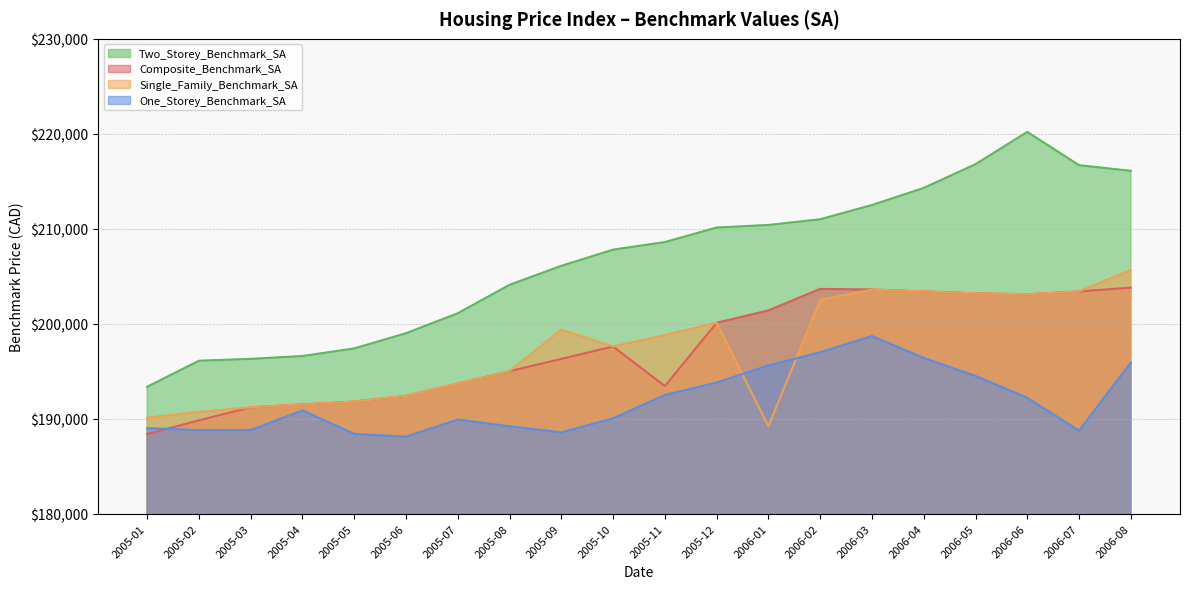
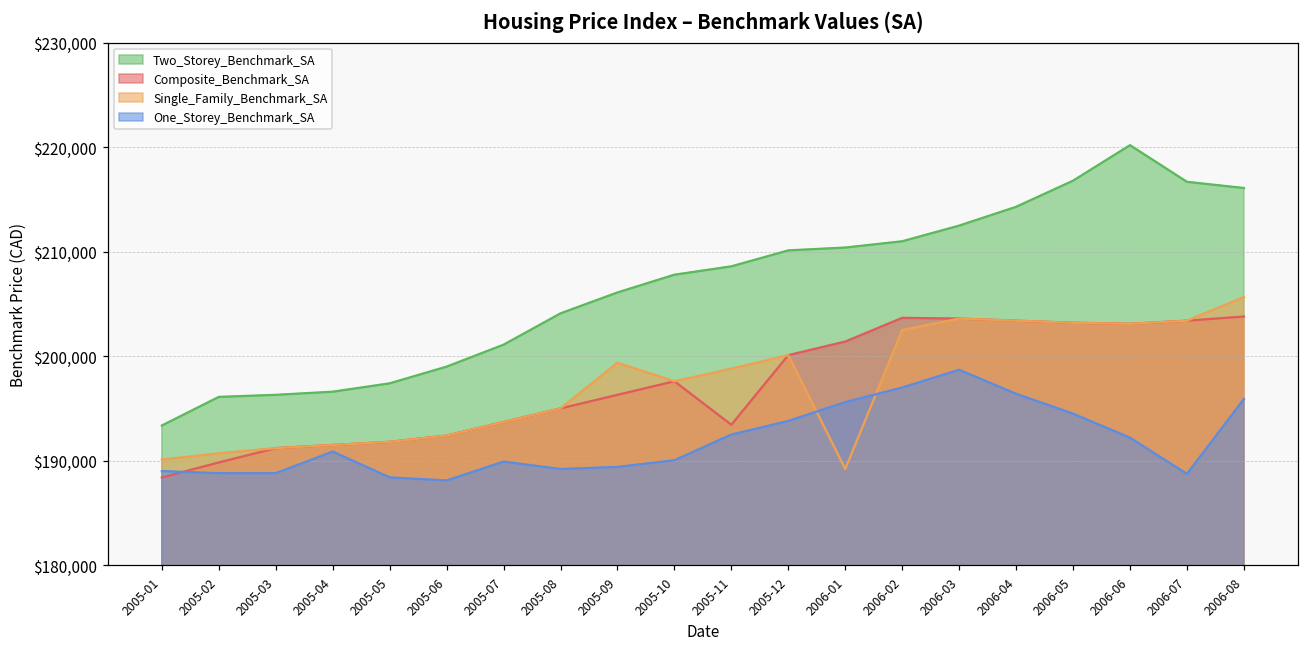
One_Storey_Benchmark_SA, 2005-09: $188,600 -> $189,400
